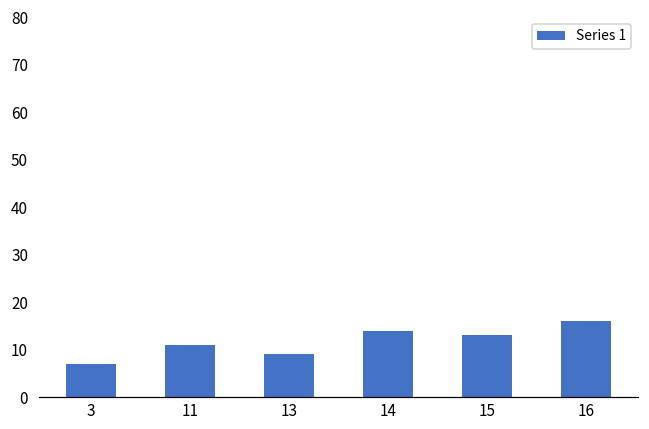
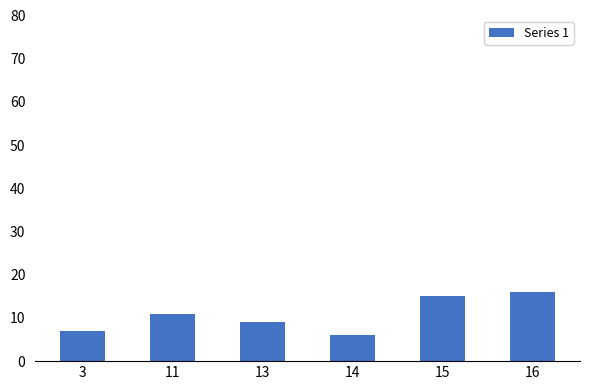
14: 14 -> 6
15: 13 -> 15
